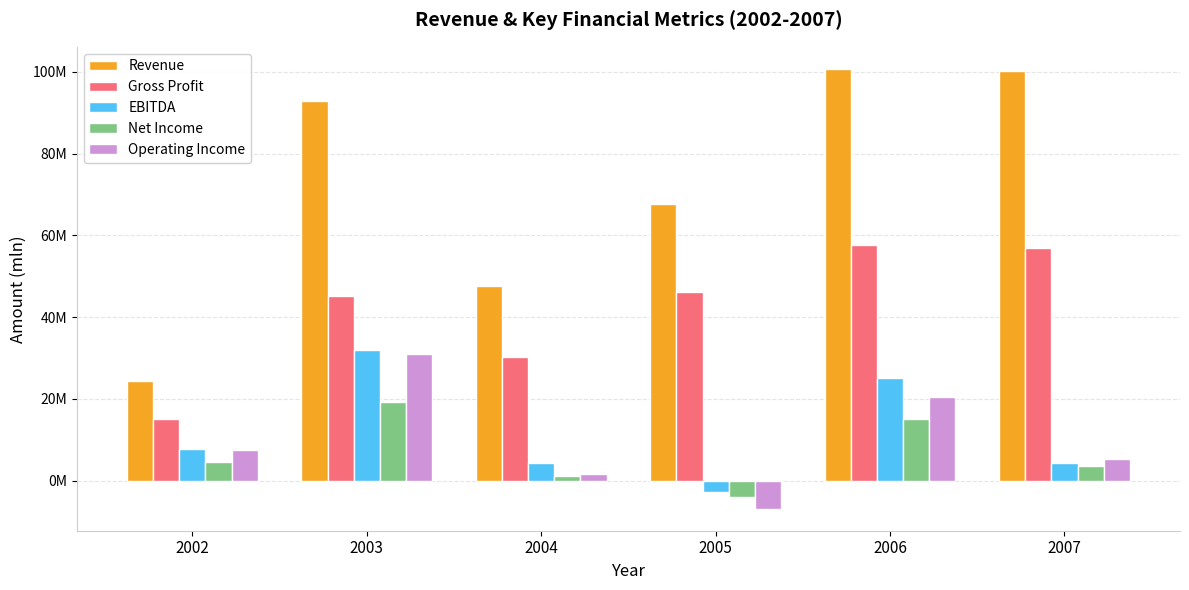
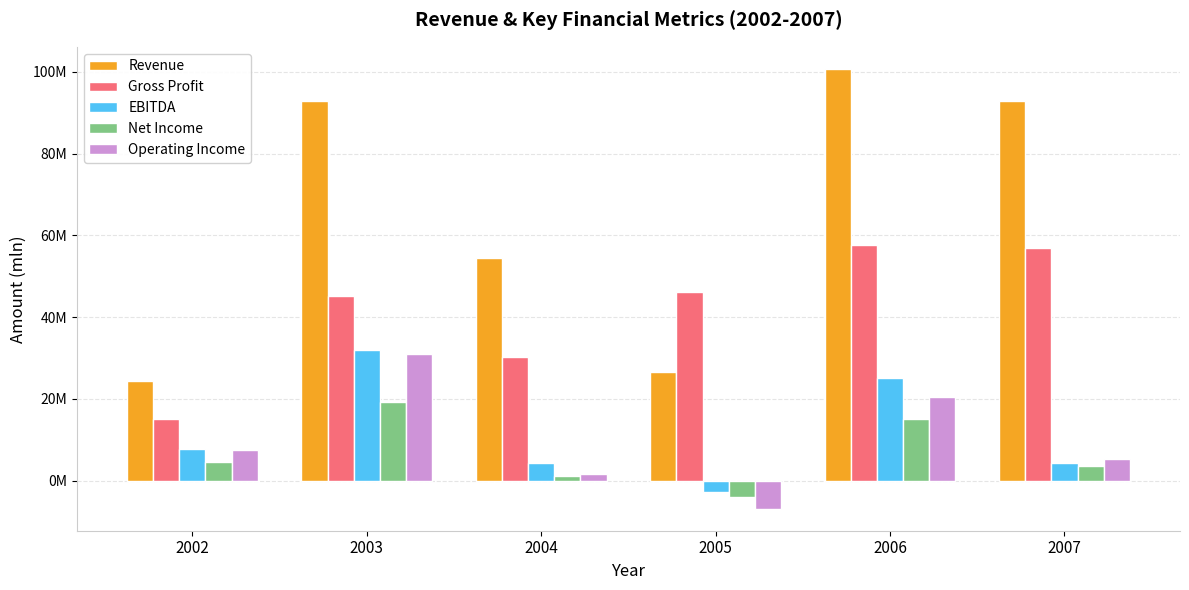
Revenue, 2004: 48000000 -> 54000000
Revenue, 2005: 68000000 -> 27000000
Revenue, 2007: 100000000 -> 93000000
